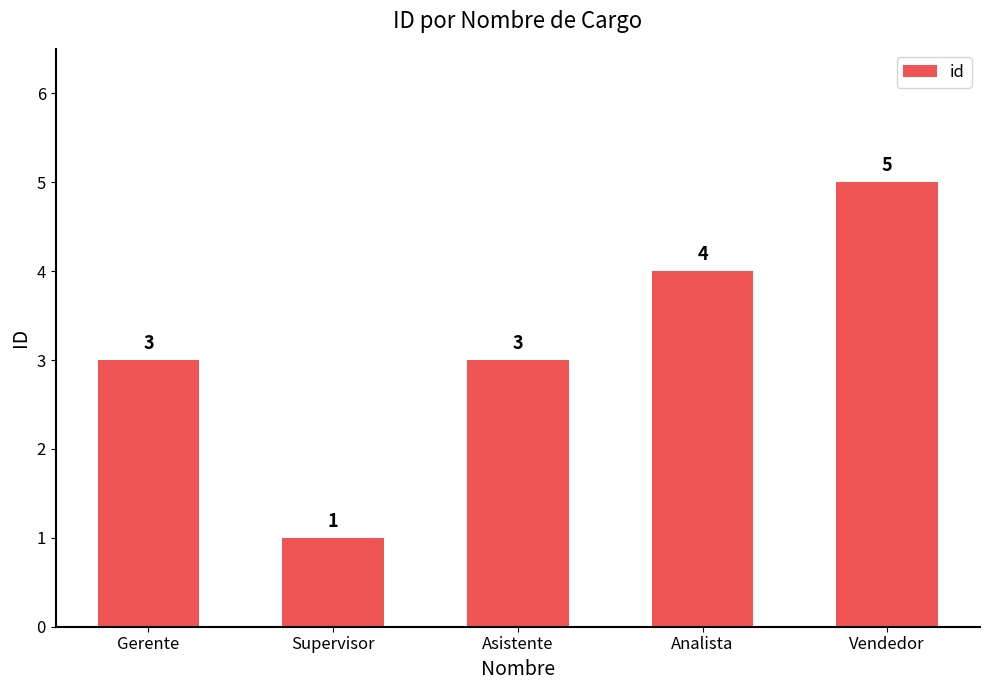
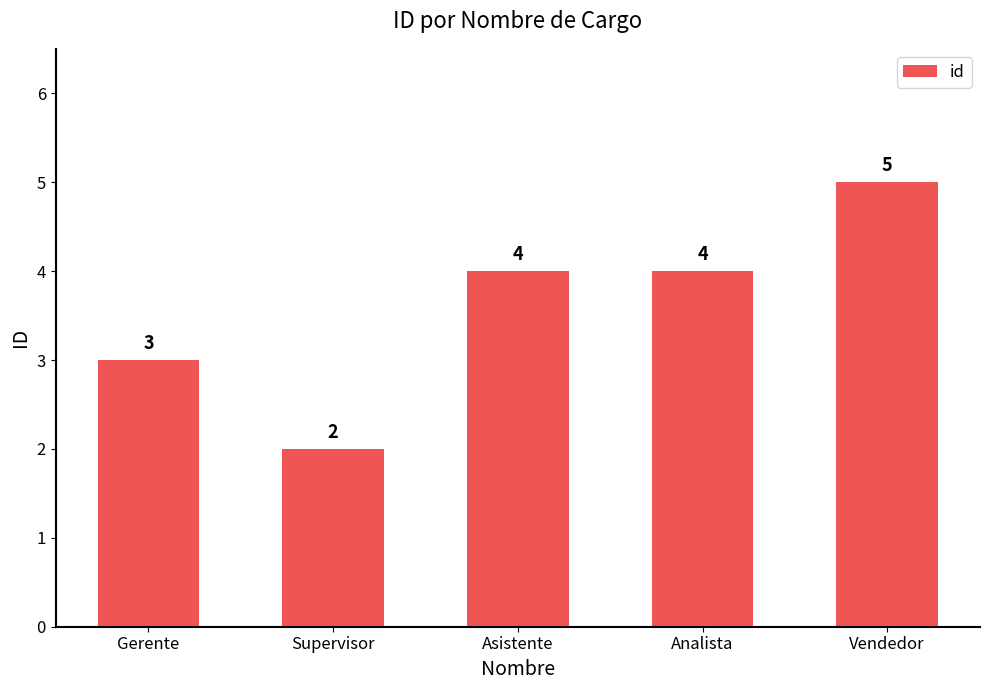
Supervisor: 1 -> 2
Asistente: 3 -> 4
